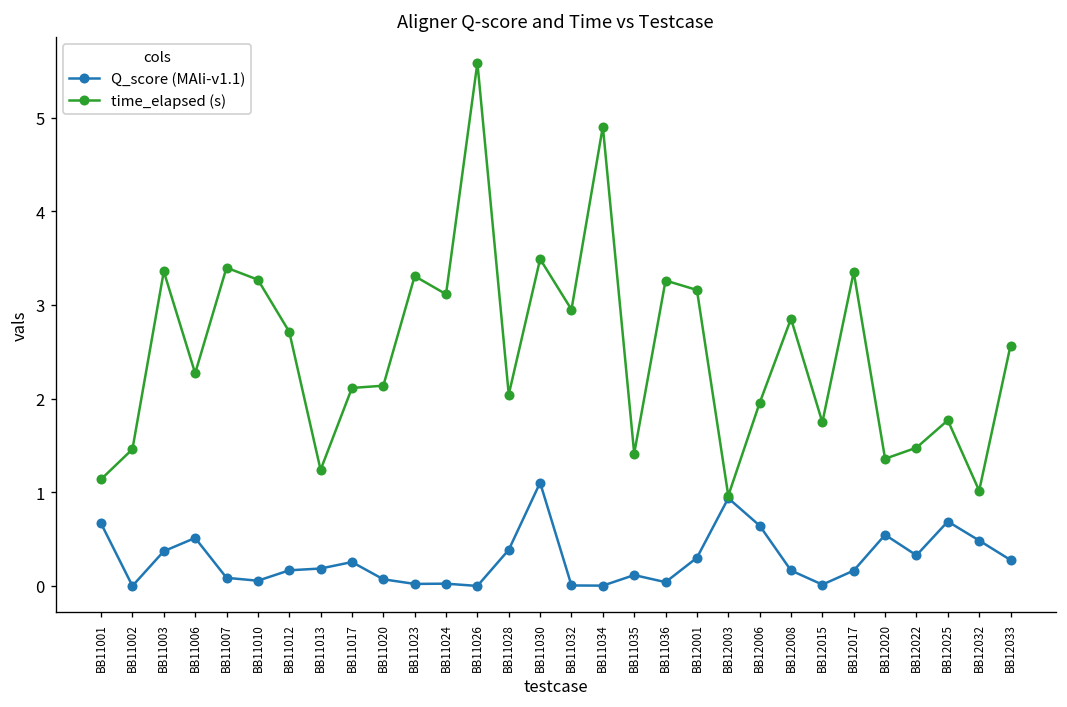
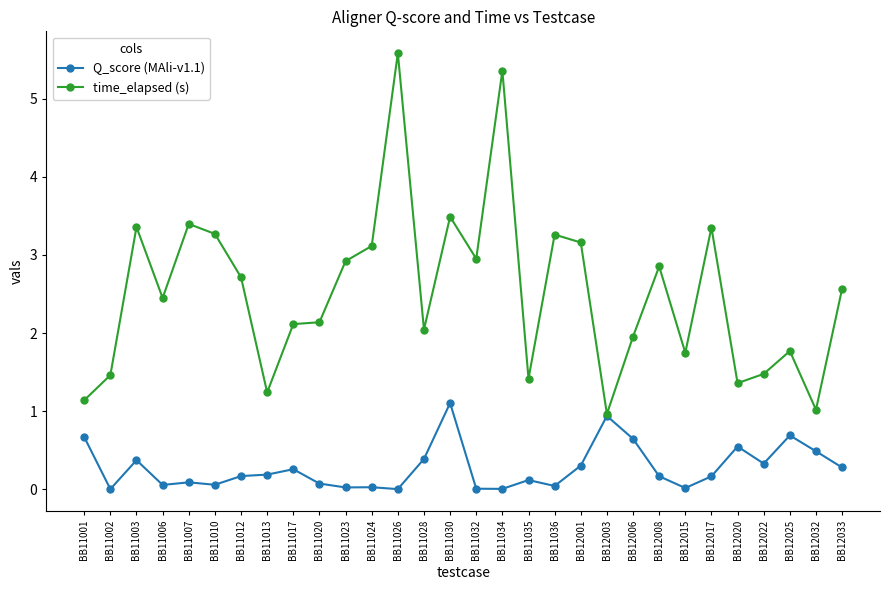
Q_score (MAli-v1.1), BB11006: 0.5 -> 0.1
time_elapsed (s), BB11006: 2.3 -> 2.4
time_elapsed (s), BB11023: 3.3 -> 2.9
time_elapsed (s), BB11034: 4.9 -> 5.4
